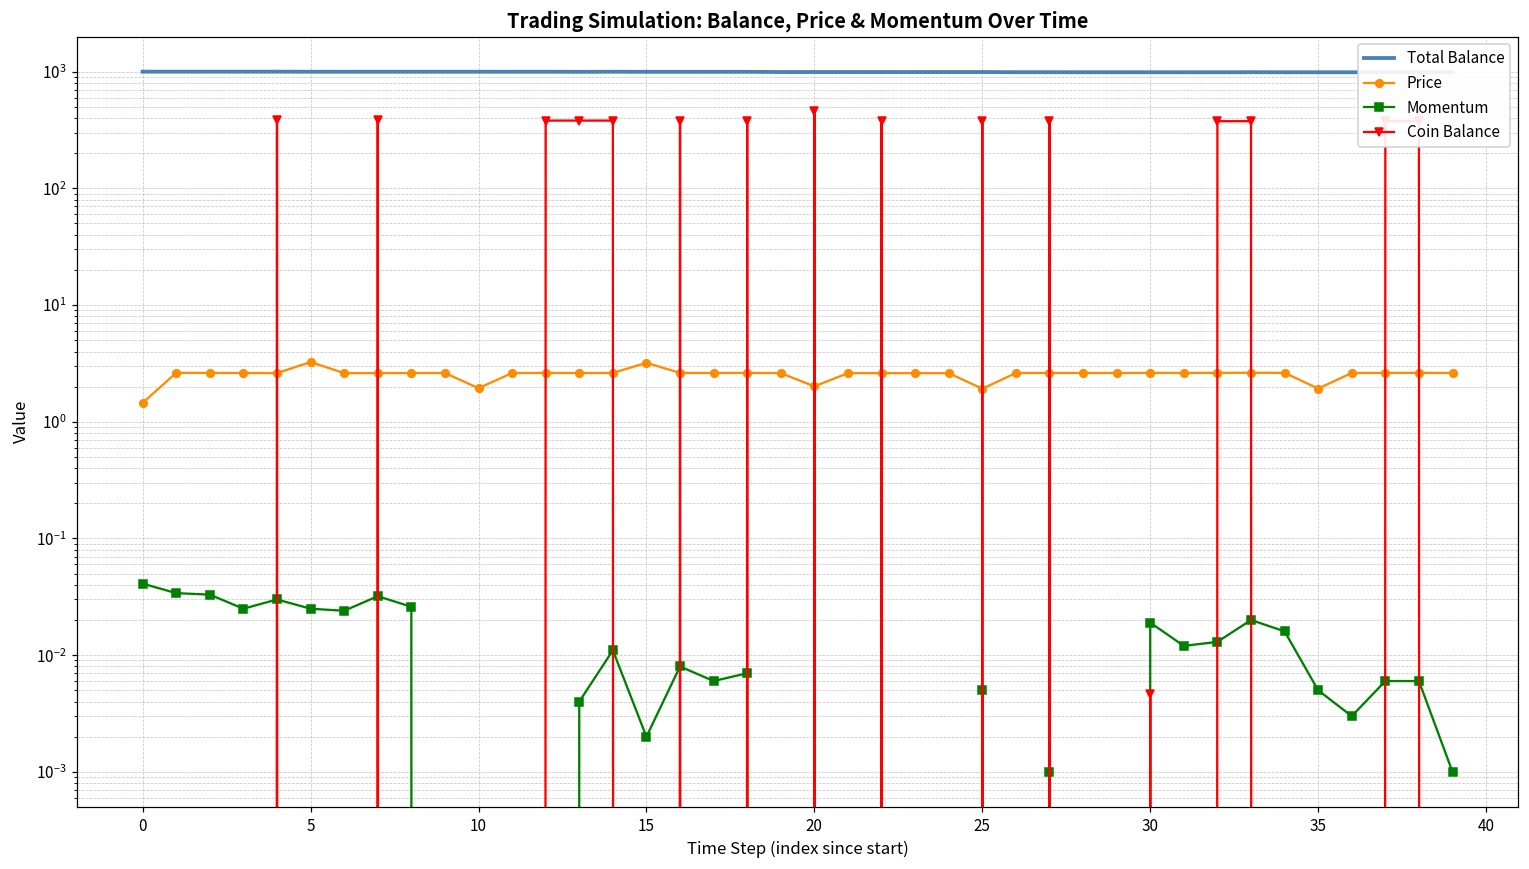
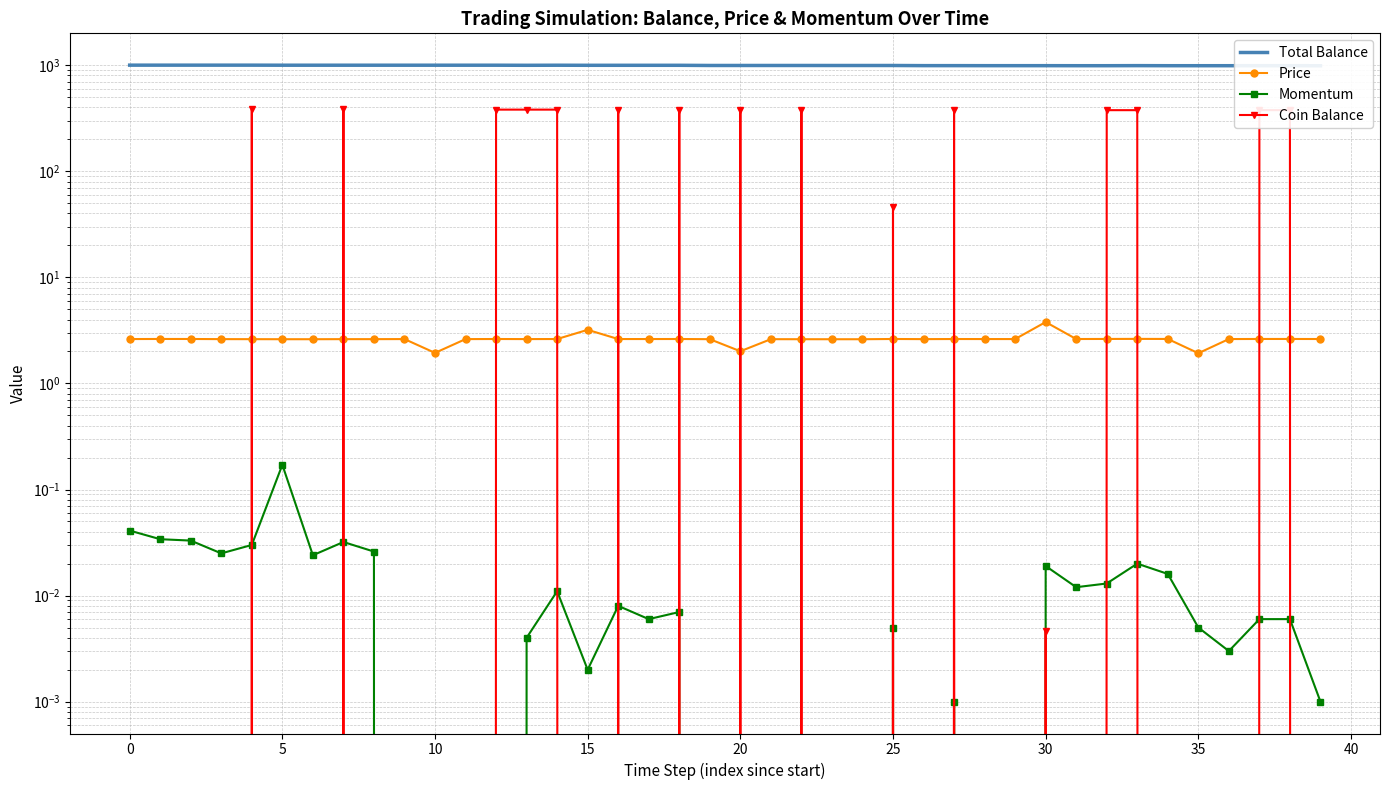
Price, 0: 1.5 -> 2.6
Price, 5: 3.3 -> 2.6
Momentum, 5: 0.025 -> 0.17
Coin Balance, 20: 460 -> 380
Price, 25: 1.9 -> 2.6
Coin Balance, 25: 380 -> 46
Price, 30: 2.6 -> 3.8
